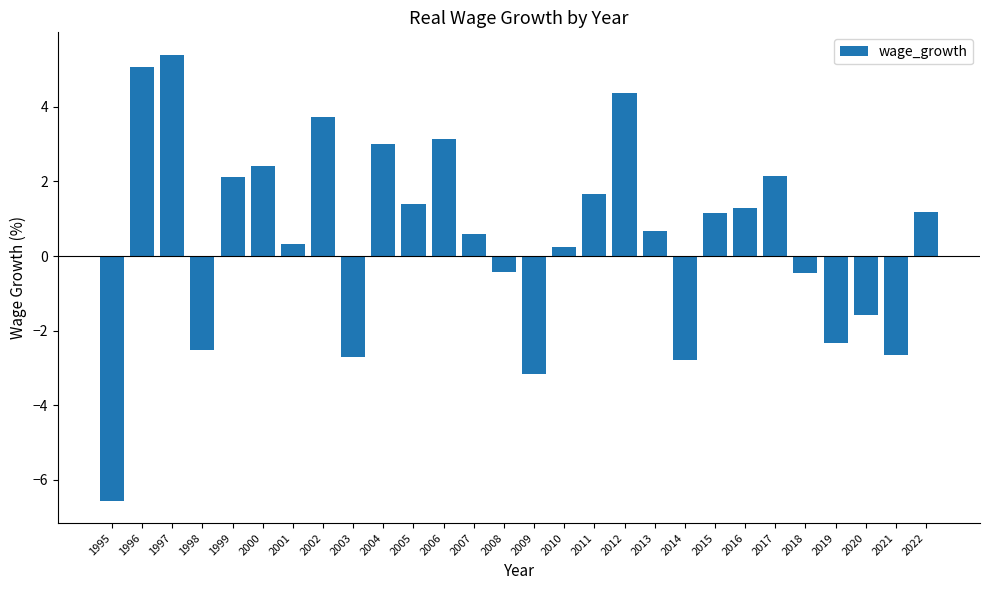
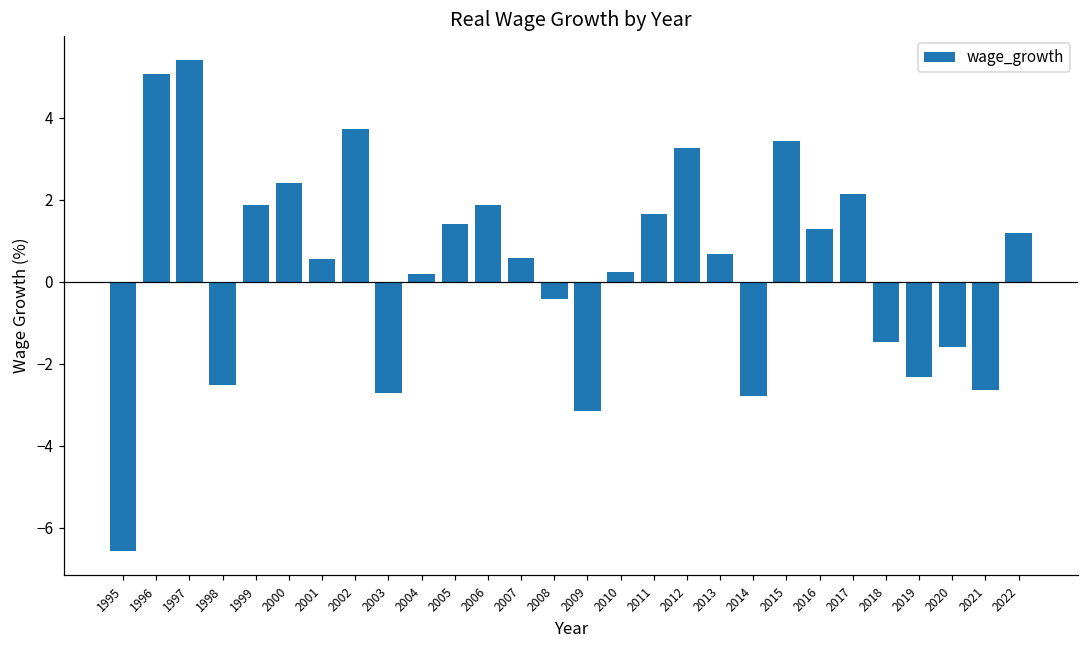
1999: 2.1 -> 1.9
2001: 0.3 -> 0.5
2004: 3.0 -> 0.2
2006: 3.1 -> 1.9
2012: 4.4 -> 3.3
2015: 1.2 -> 3.4
2018: -0.4 -> -1.5
